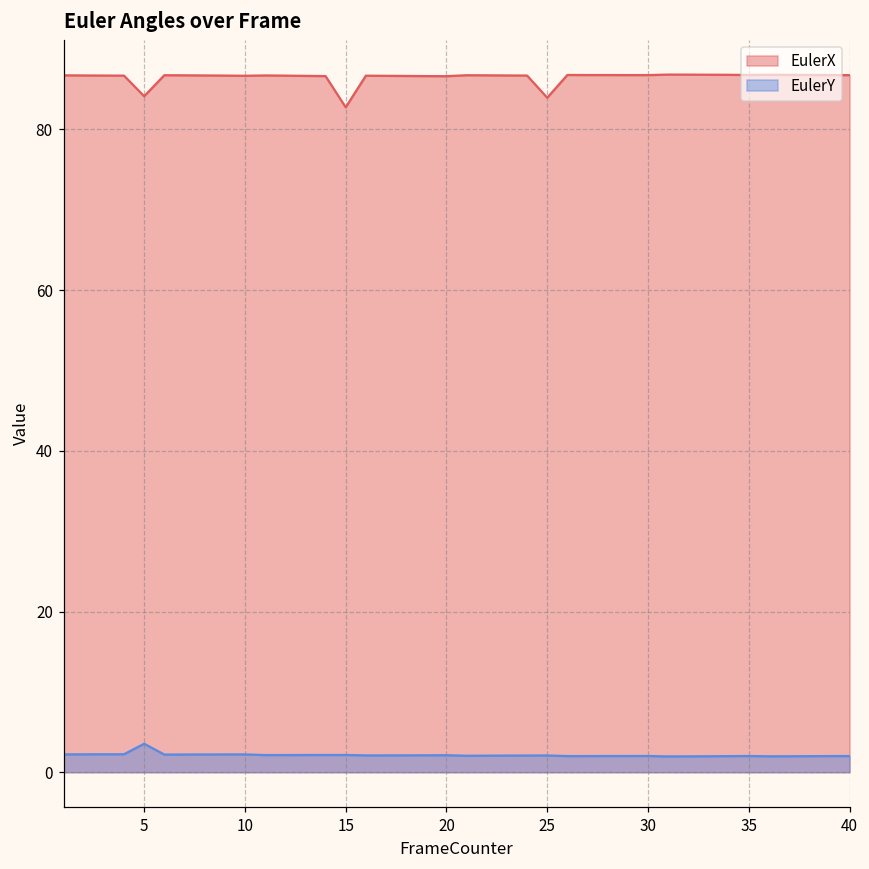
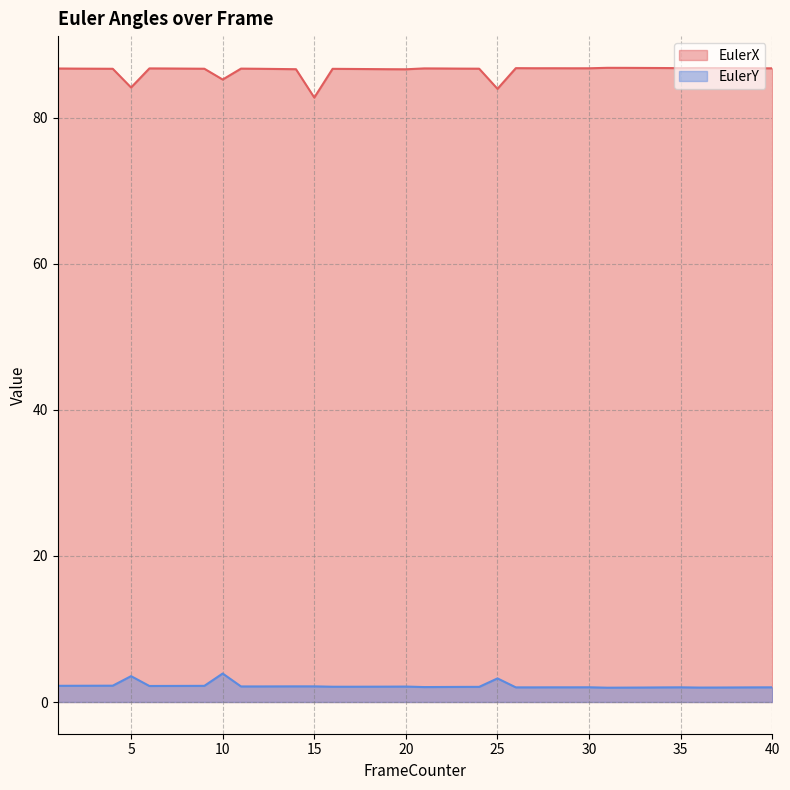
EulerX, 10: 87 -> 85
EulerY, 10: 2 -> 4
EulerY, 25: 2 -> 3
